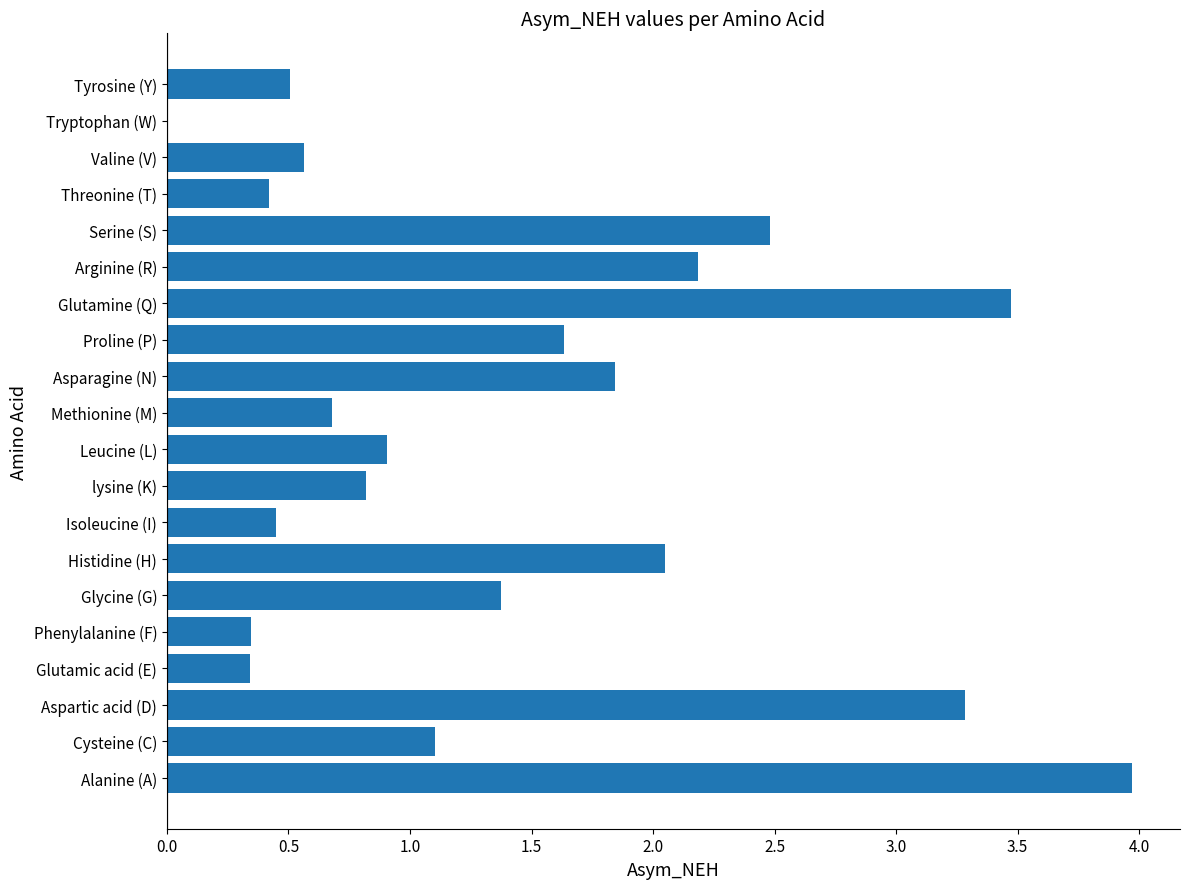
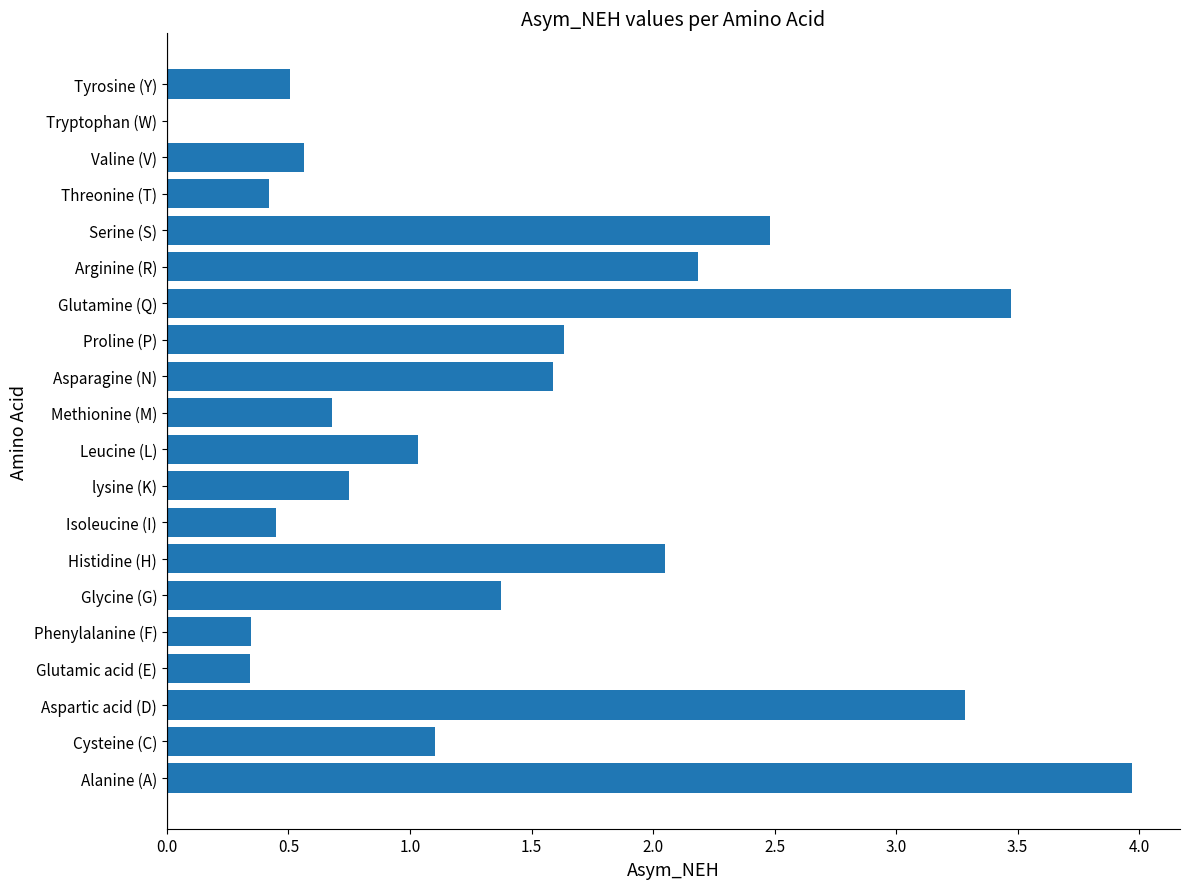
Asparagine (N): 1.85 -> 1.59
Leucine (L): 0.90 -> 1.03
lysine (K): 0.82 -> 0.75
